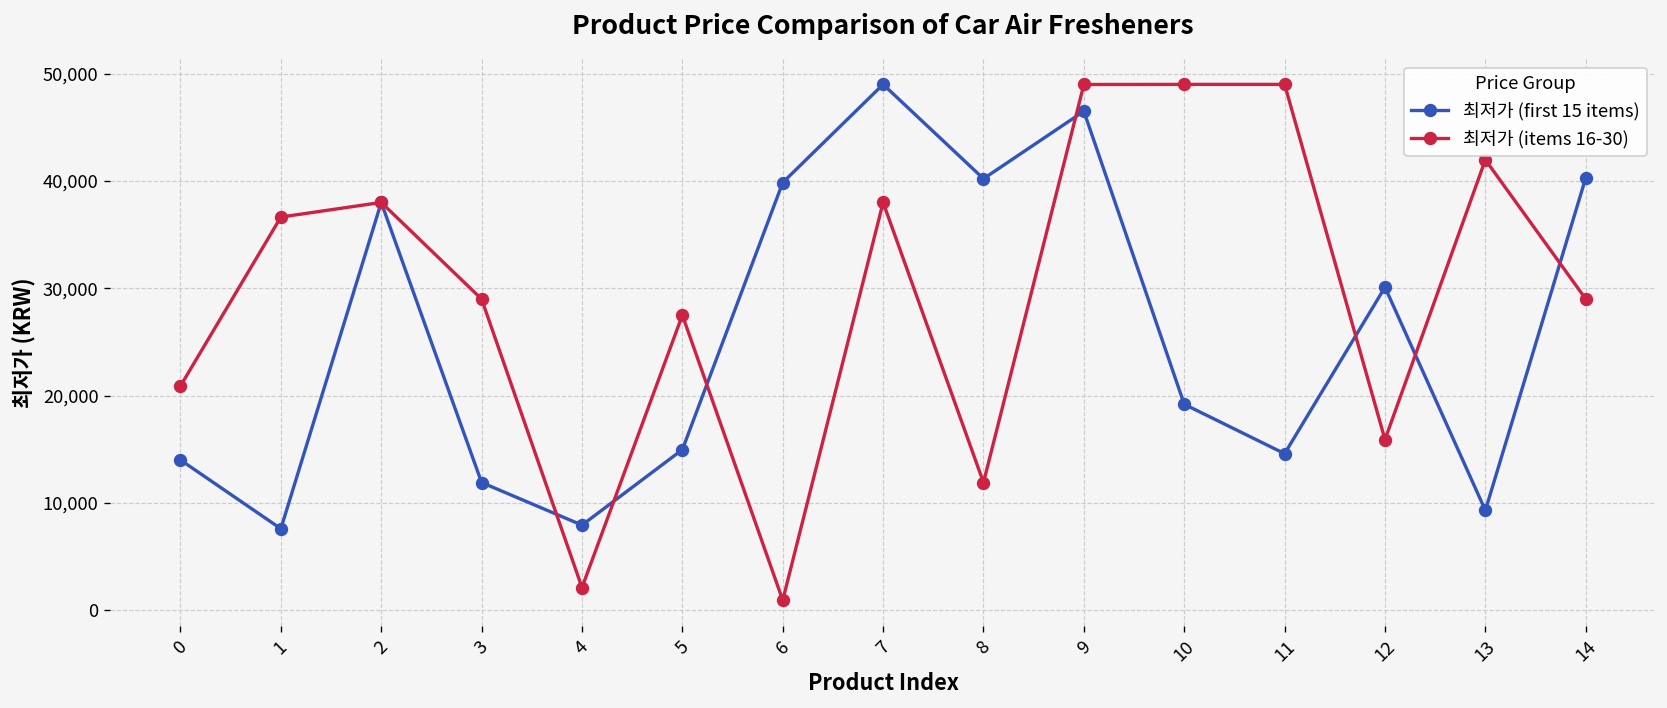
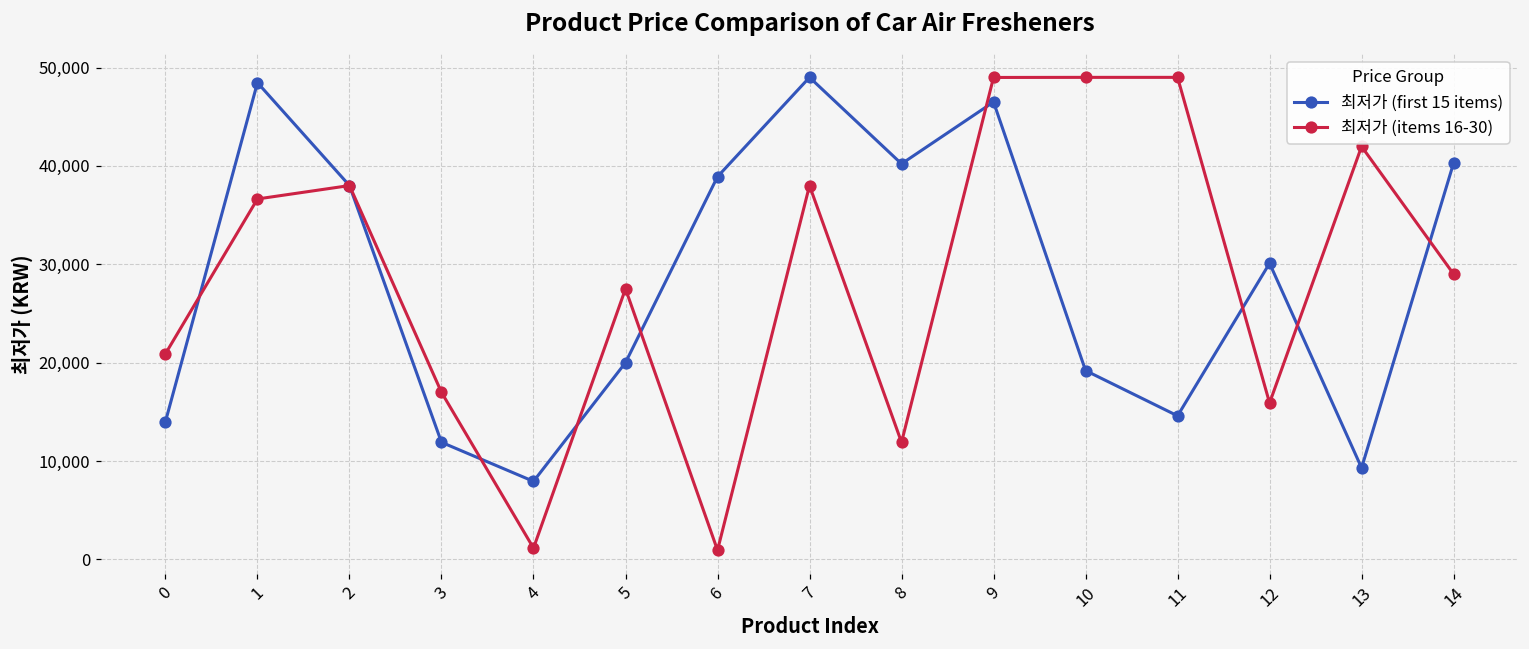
최저가 (first 15 items), 1: 8,000 -> 48,000
최저가 (items 16-30), 3: 29,000 -> 17,000
최저가 (items 16-30), 4: 2,000 -> 1,000
최저가 (first 15 items), 5: 15,000 -> 20,000
최저가 (first 15 items), 6: 40,000 -> 39,000
